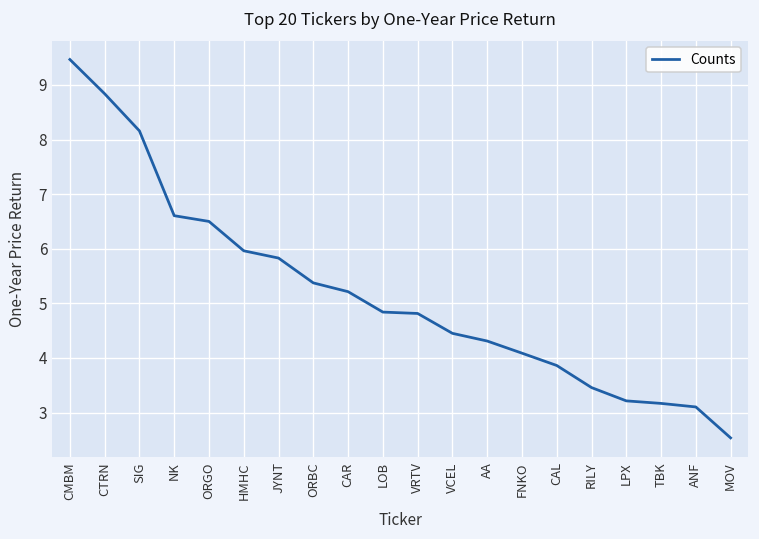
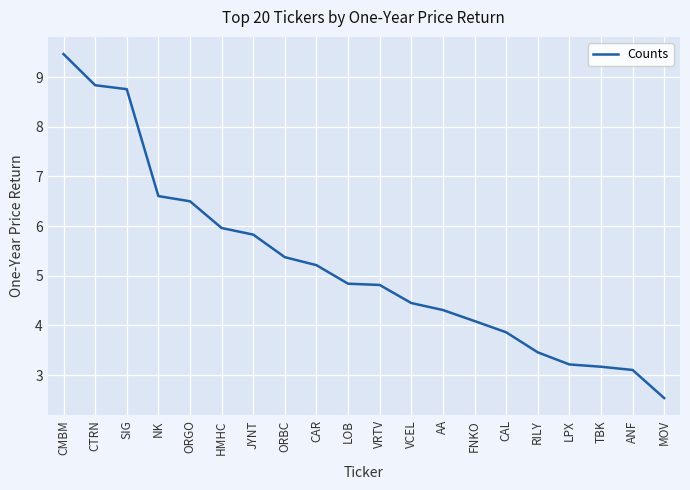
SIG: 8.2 -> 8.8
